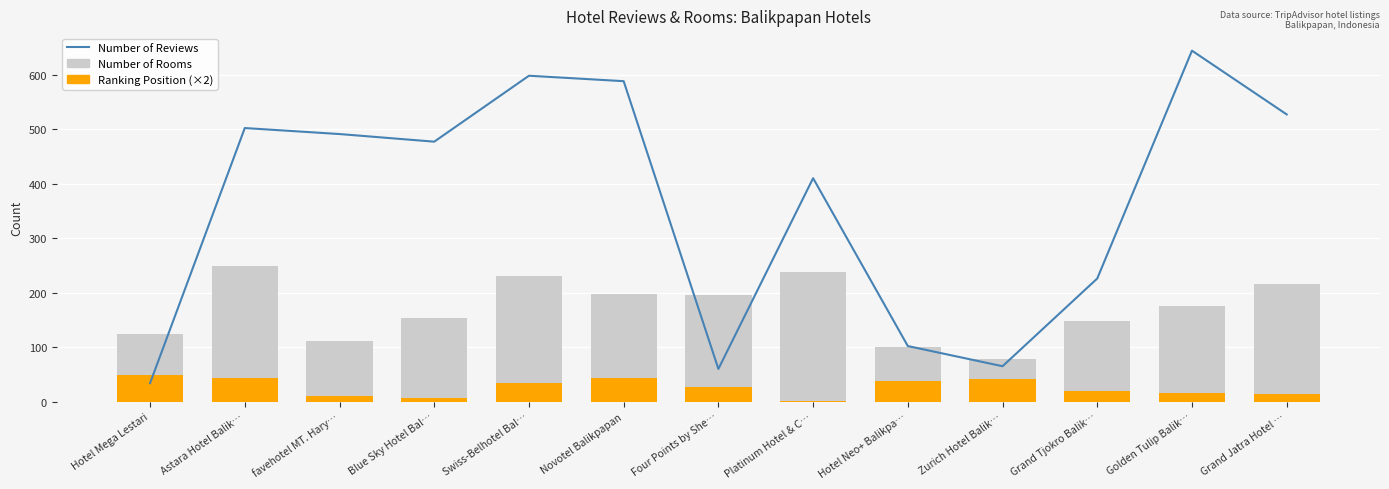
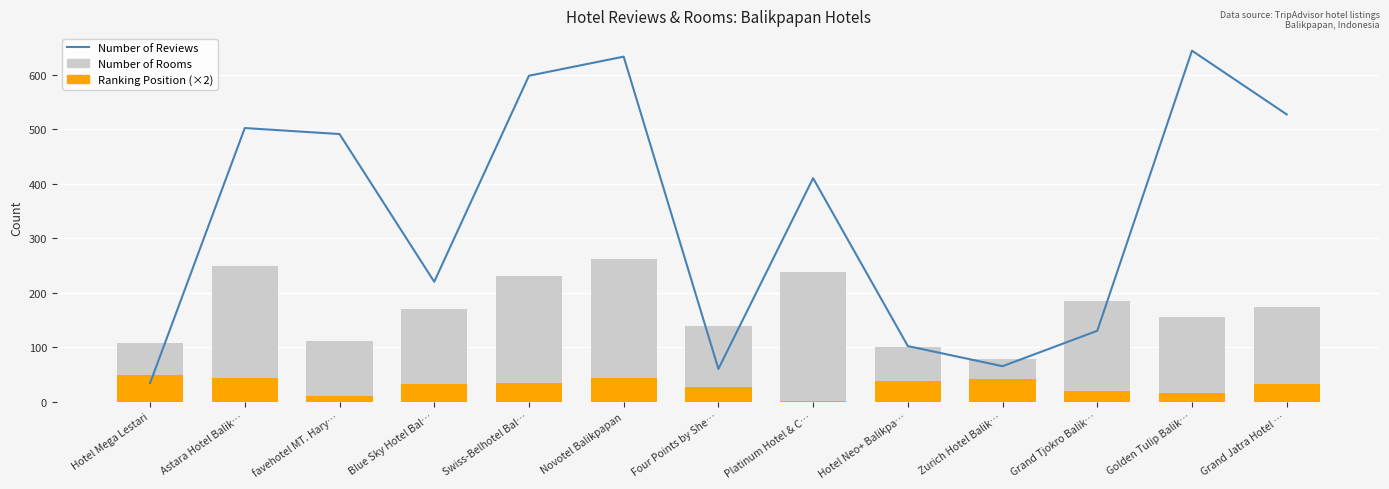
Number of Rooms, Hotel Mega Lestari: 120 -> 110
Number of Reviews, Blue Sky Hotel Bal…: 480 -> 220
Number of Rooms, Blue Sky Hotel Bal…: 150 -> 170
Ranking Position (×2), Blue Sky Hotel Bal…: 10 -> 30
Number of Rooms, Novotel Balikpapan: 200 -> 260
Number of Reviews, Novotel Balikpapan: 590 -> 630
Number of Rooms, Four Points by She…: 200 -> 140
Number of Rooms, Grand Tjokro Balik…: 150 -> 180
Number of Reviews, Grand Tjokro Balik…: 230 -> 130
Number of Rooms, Golden Tulip Balik…: 180 -> 160
Number of Rooms, Grand Jatra Hotel …: 220 -> 170
Ranking Position (×2), Grand Jatra Hotel …: 10 -> 30
